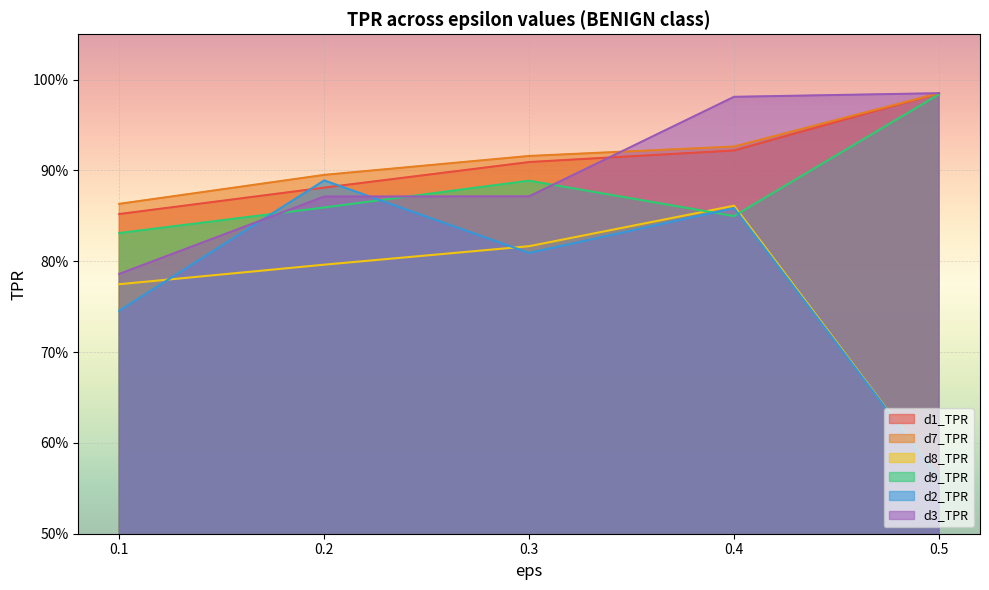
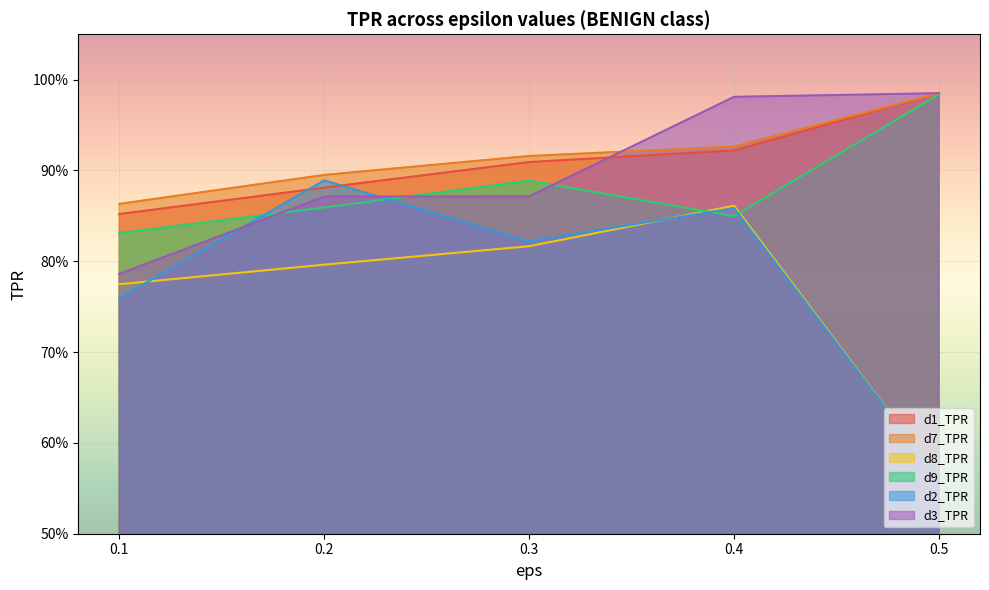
d2_TPR, 0.1: 75% -> 76%
d2_TPR, 0.3: 81% -> 82%
